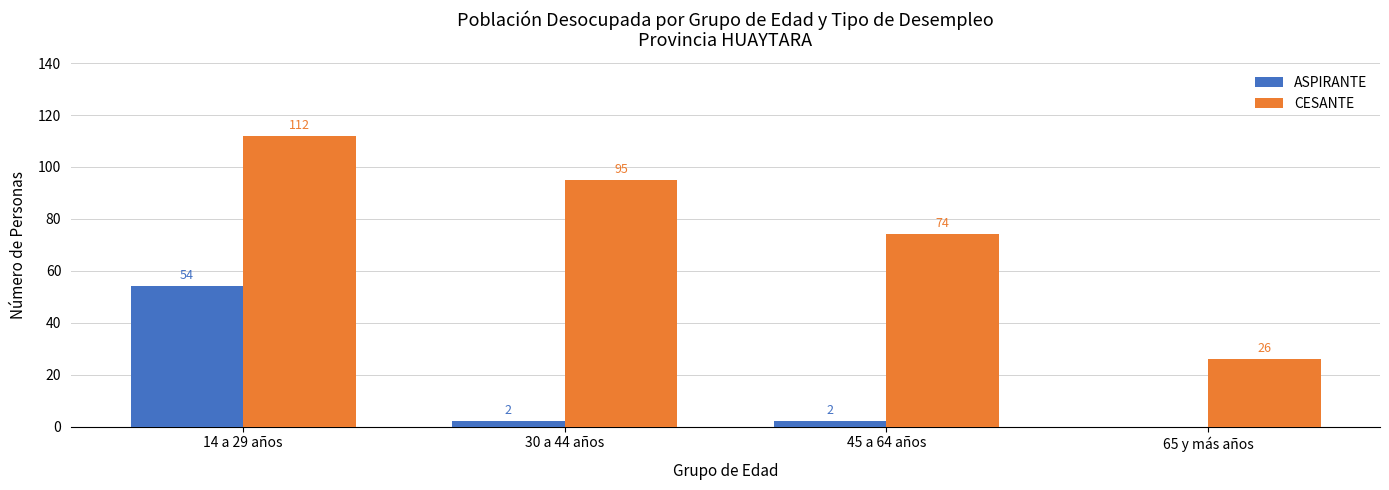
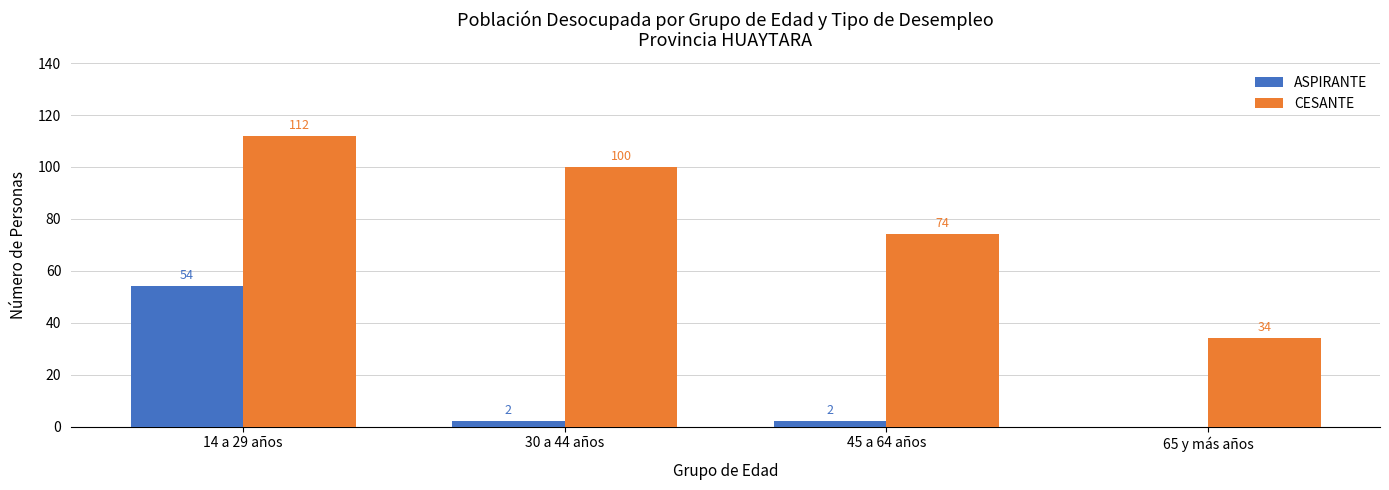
CESANTE, 30 a 44 años: 95 -> 100
CESANTE, 65 y más años: 26 -> 34
